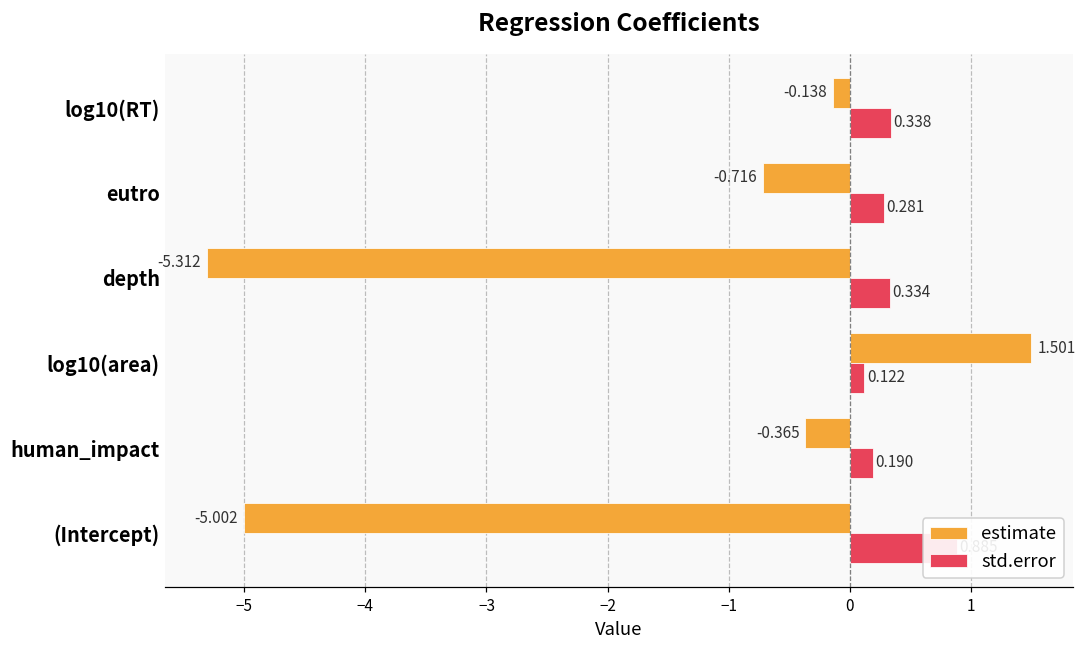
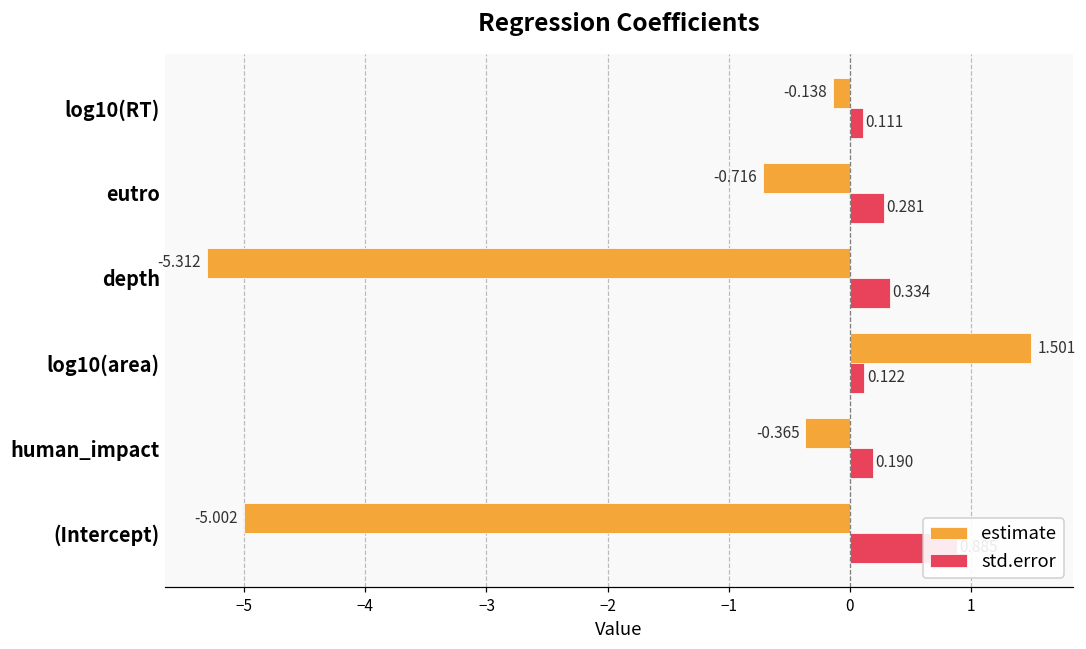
std.error, log10(RT): 0.338 -> 0.111
